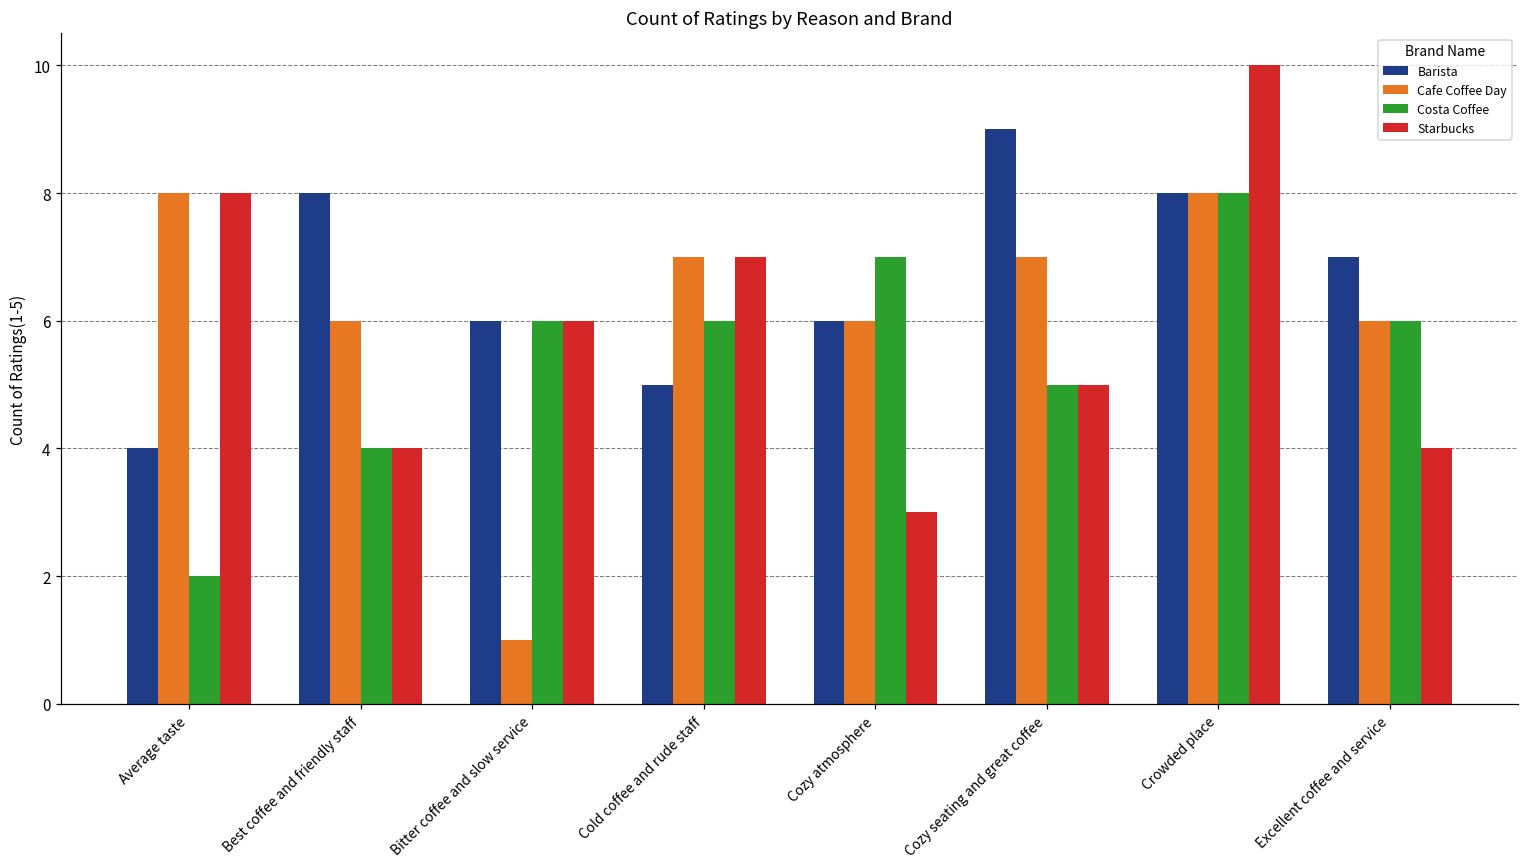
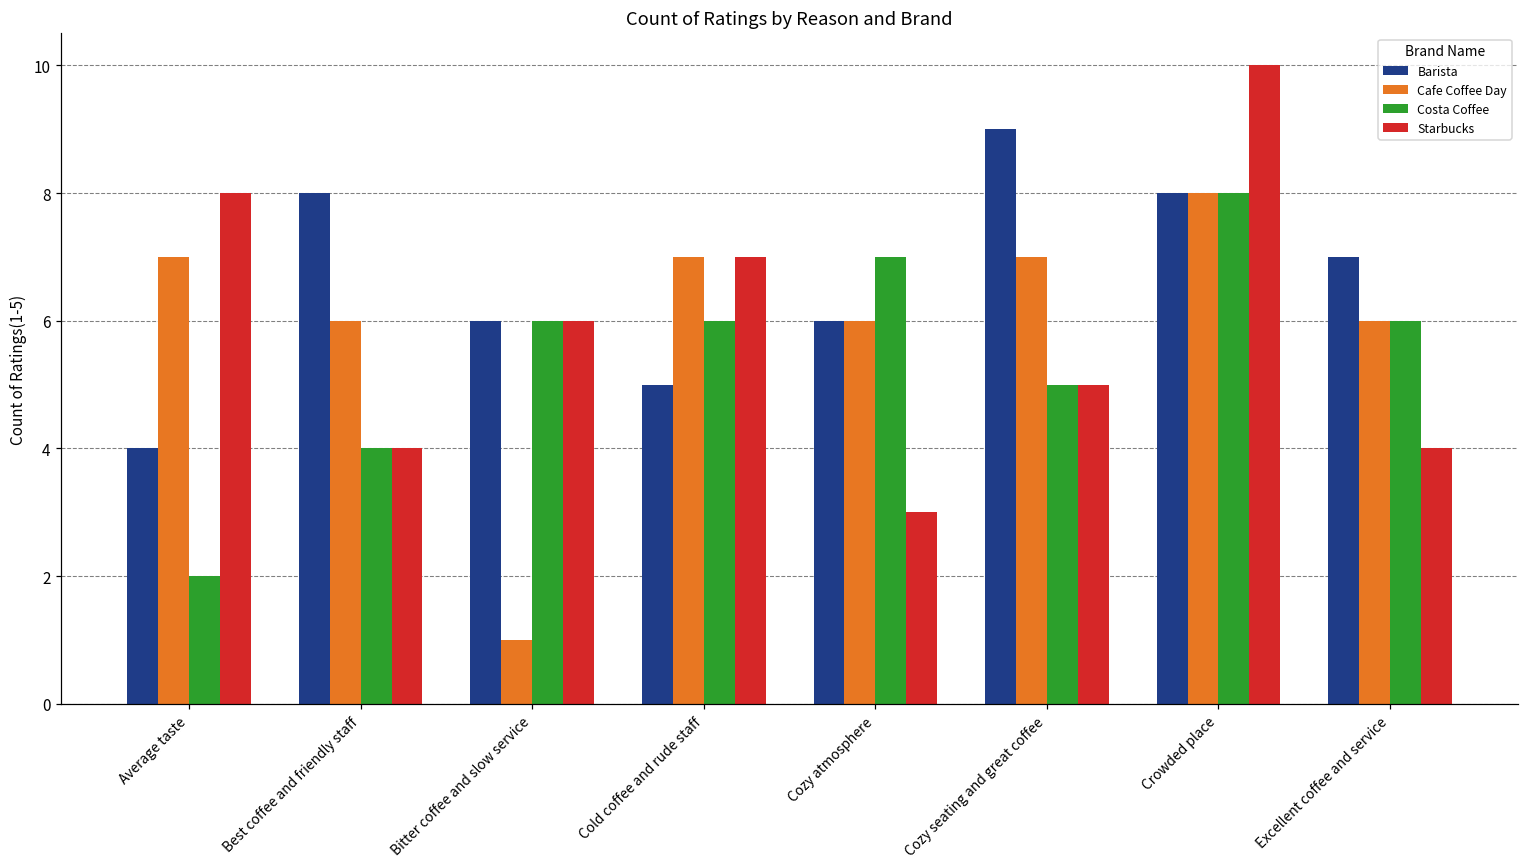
Cafe Coffee Day, Average taste: 8 -> 7
